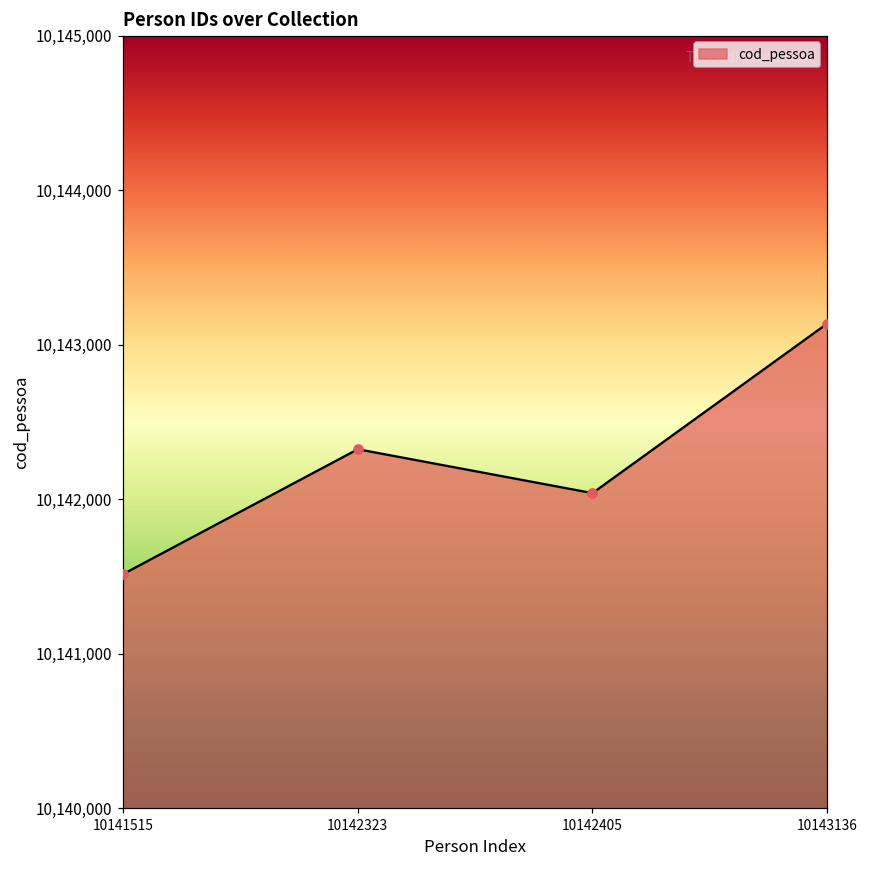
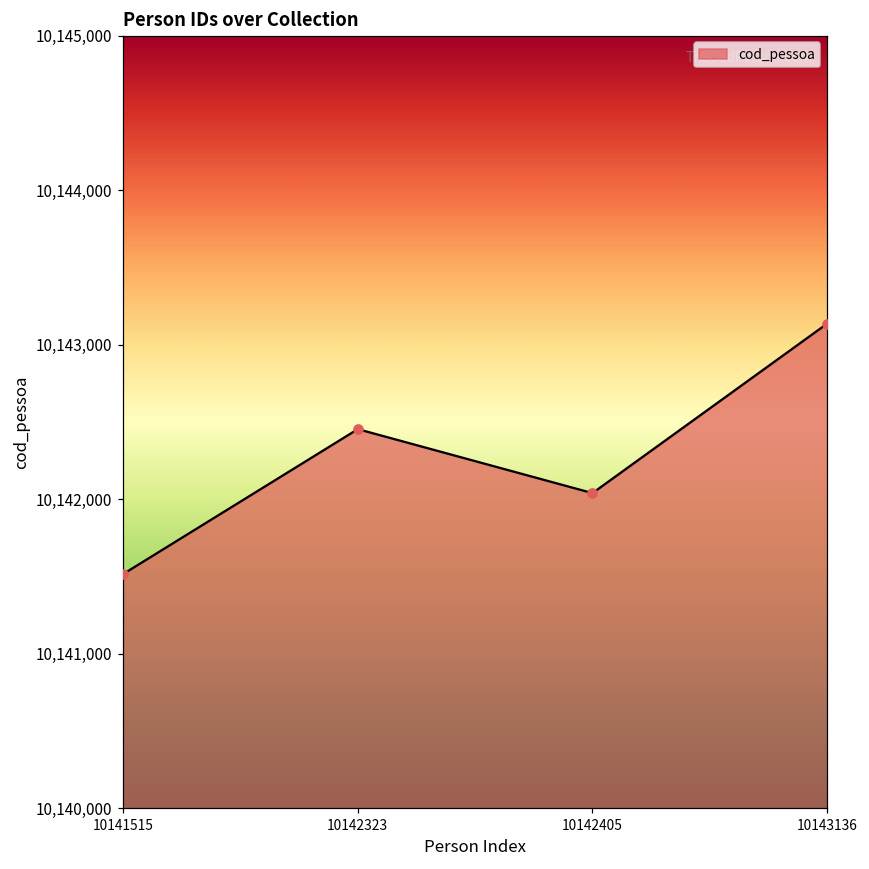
10142323: 10,142,320 -> 10,142,450
